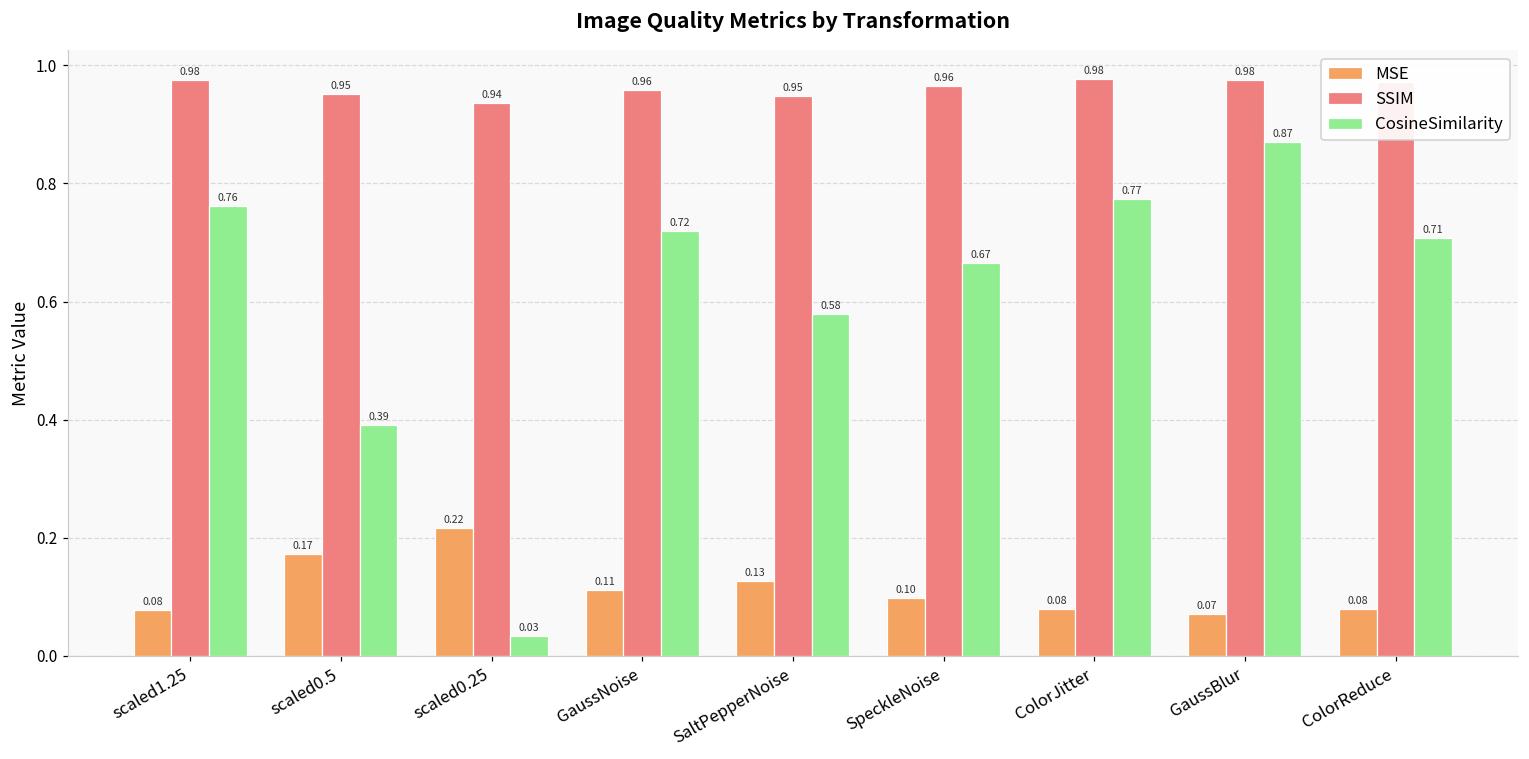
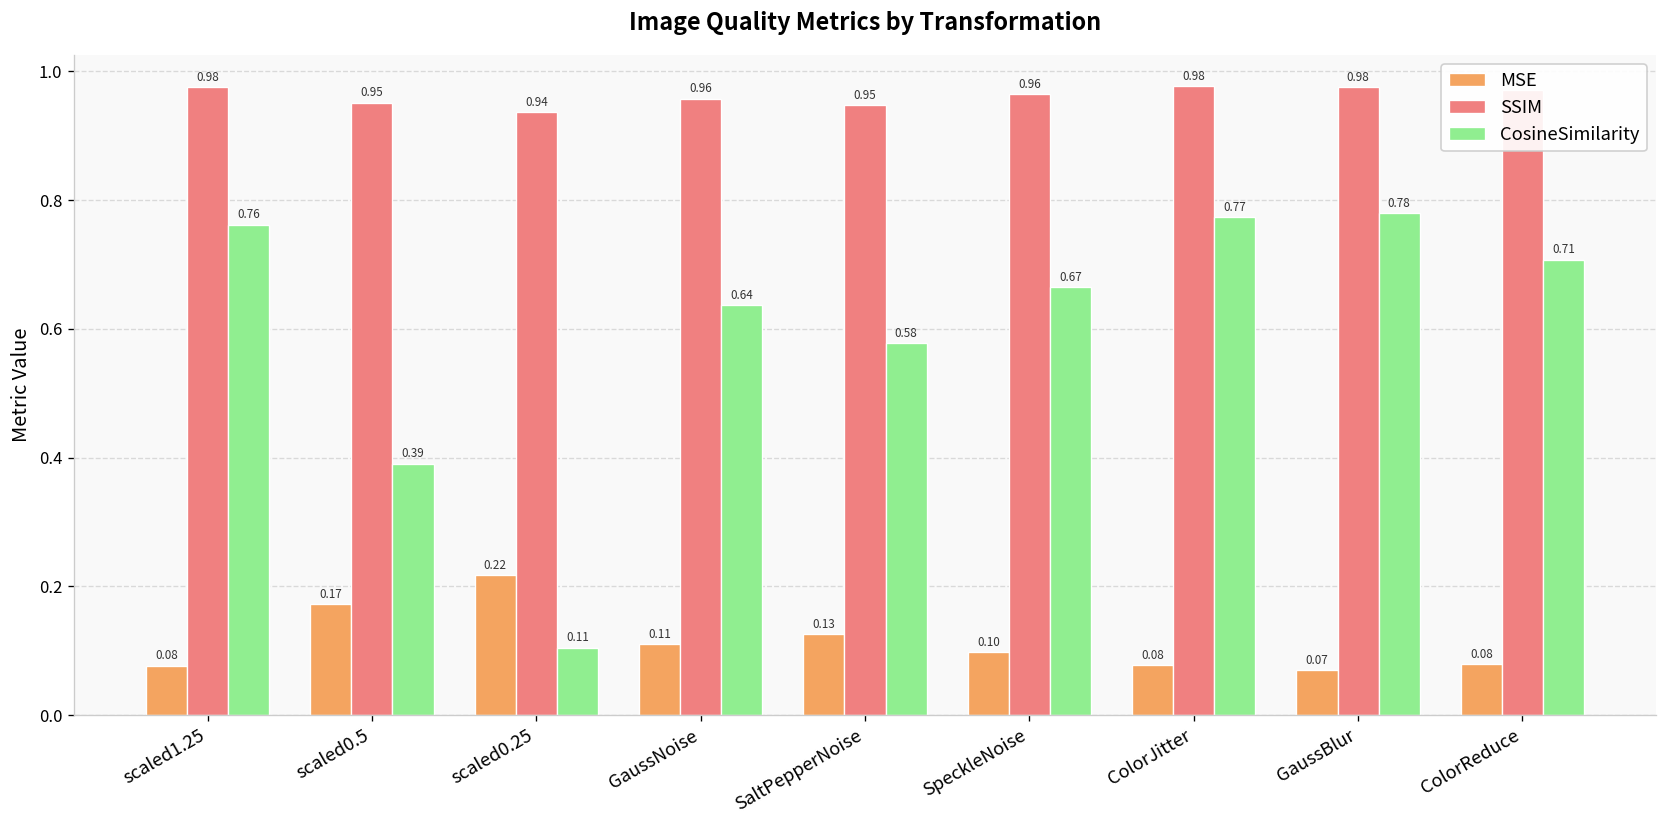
CosineSimilarity, scaled0.25: 0.03 -> 0.11
CosineSimilarity, GaussNoise: 0.72 -> 0.64
CosineSimilarity, GaussBlur: 0.87 -> 0.78
